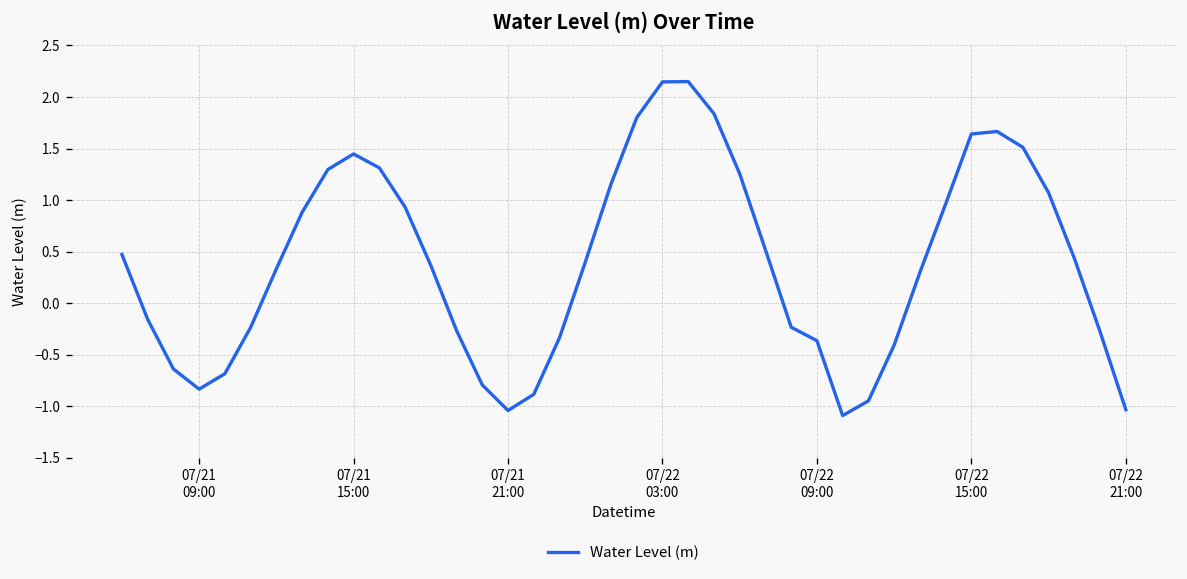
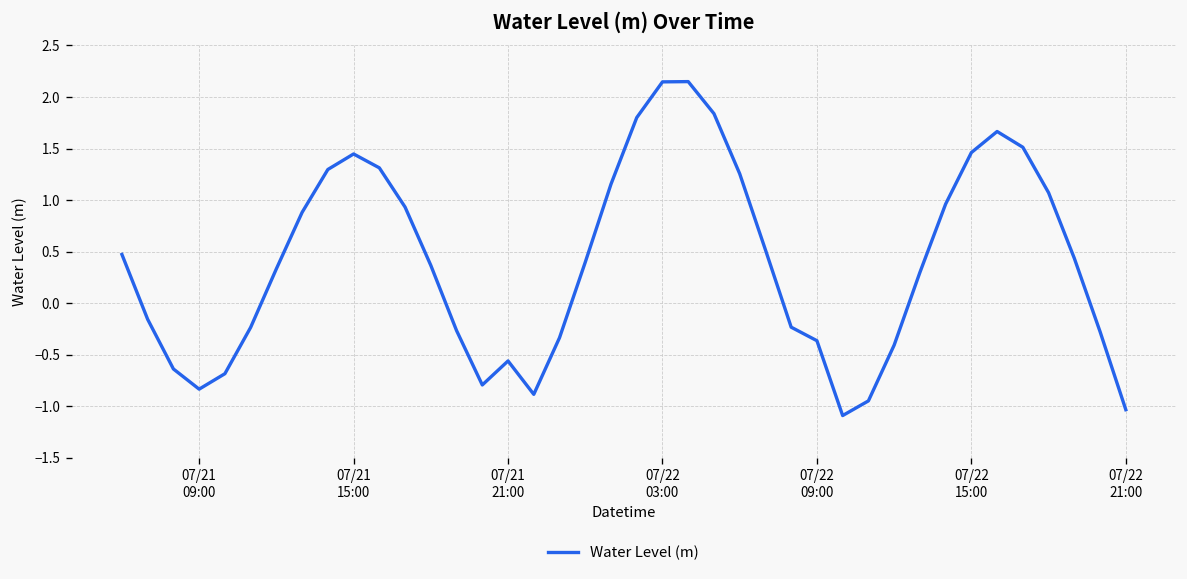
07/21 21:00: -1.0 -> -0.6
07/22 15:00: 1.6 -> 1.5
